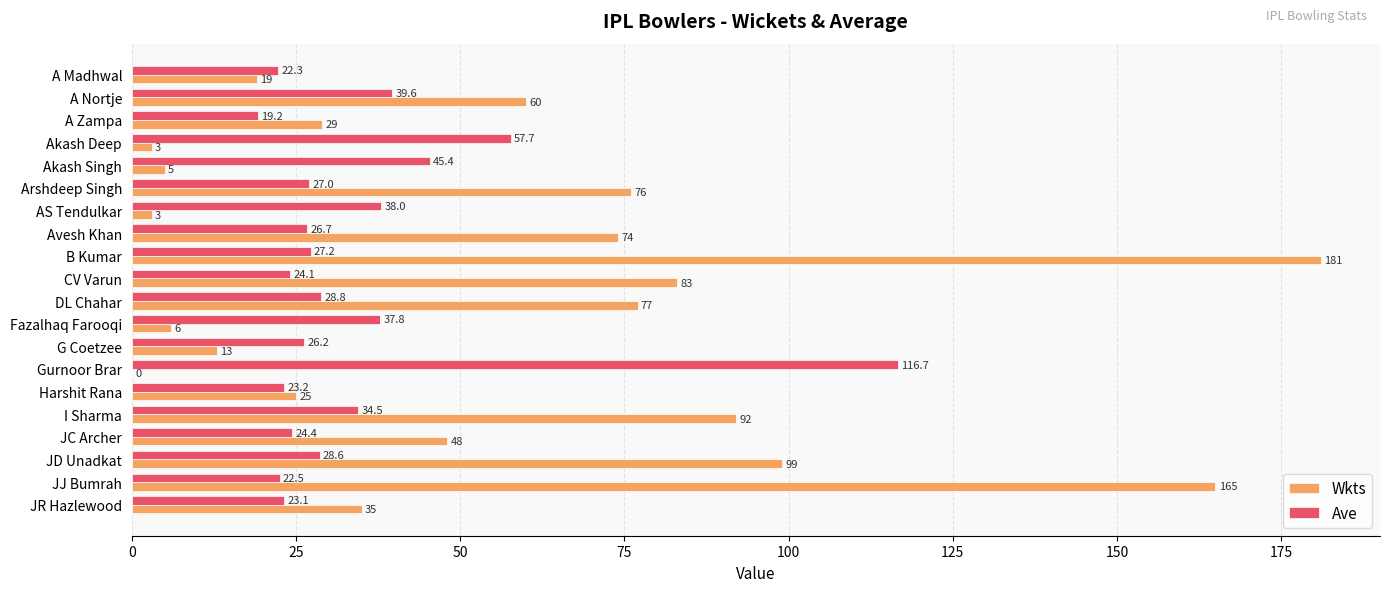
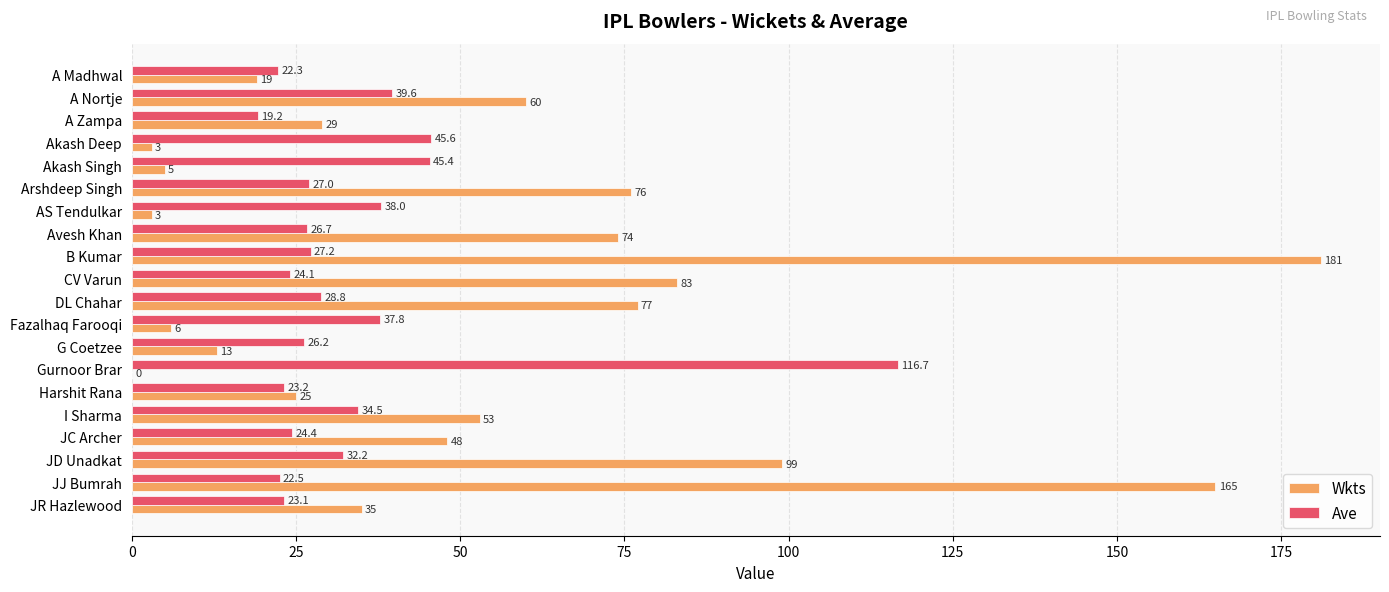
Ave, Akash Deep: 57.7 -> 45.6
Wkts, I Sharma: 92 -> 53
Ave, JD Unadkat: 28.6 -> 32.2
